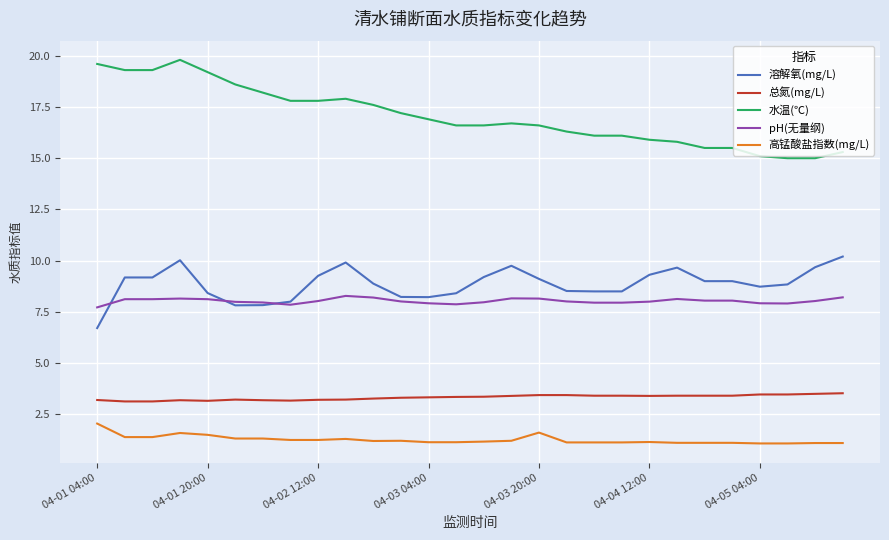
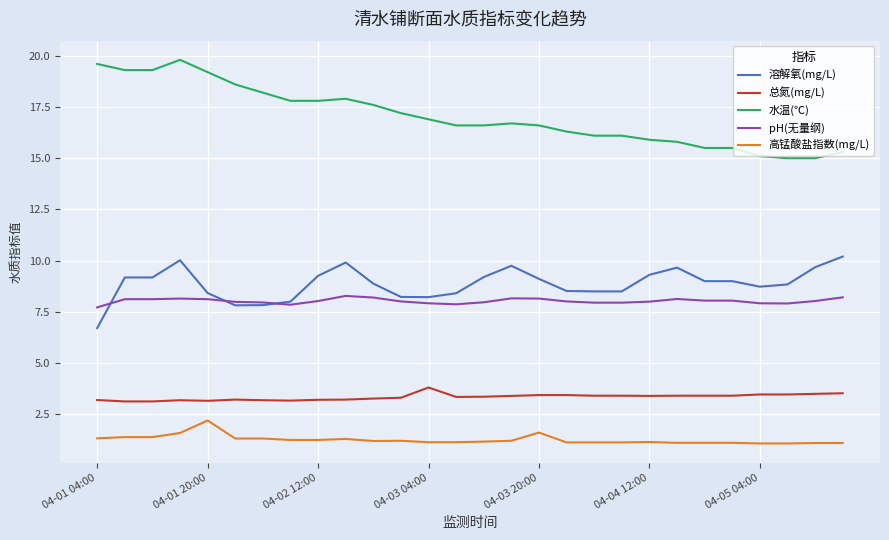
高锰酸盐指数(mg/L), 04-01 04:00: 2.1 -> 1.3
高锰酸盐指数(mg/L), 04-01 20:00: 1.5 -> 2.2
总氮(mg/L), 04-03 04:00: 3.3 -> 3.8
